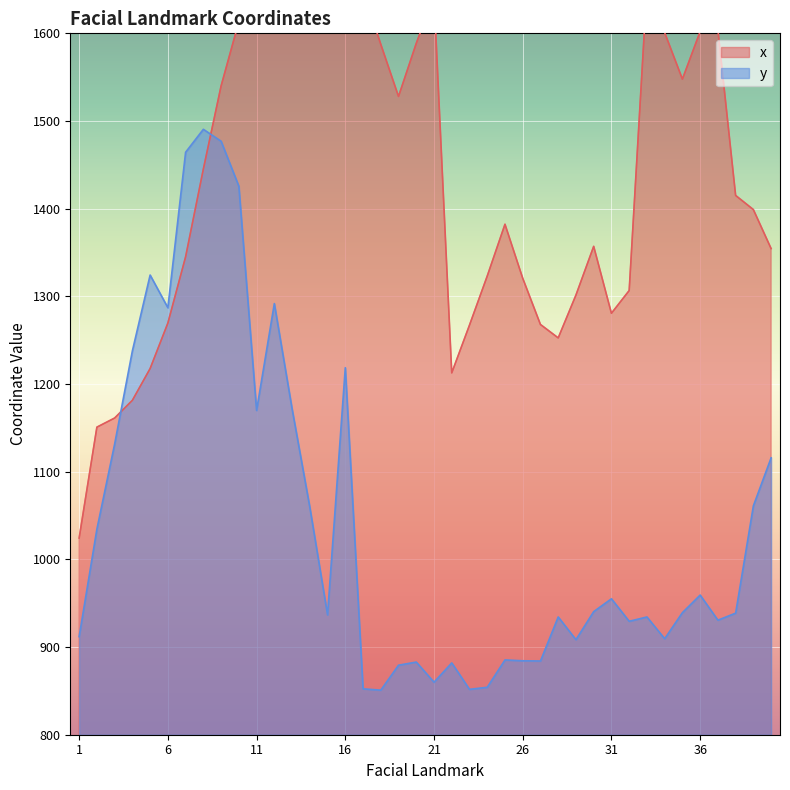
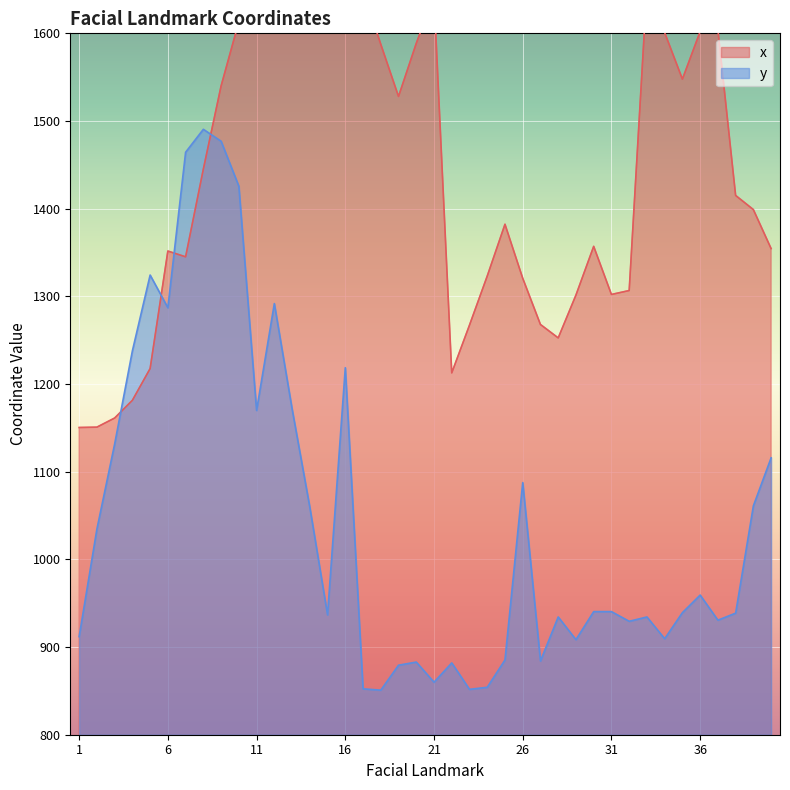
x, 1: 1020 -> 1150
x, 6: 1270 -> 1350
y, 26: 880 -> 1090
x, 31: 1280 -> 1300
y, 31: 960 -> 940
